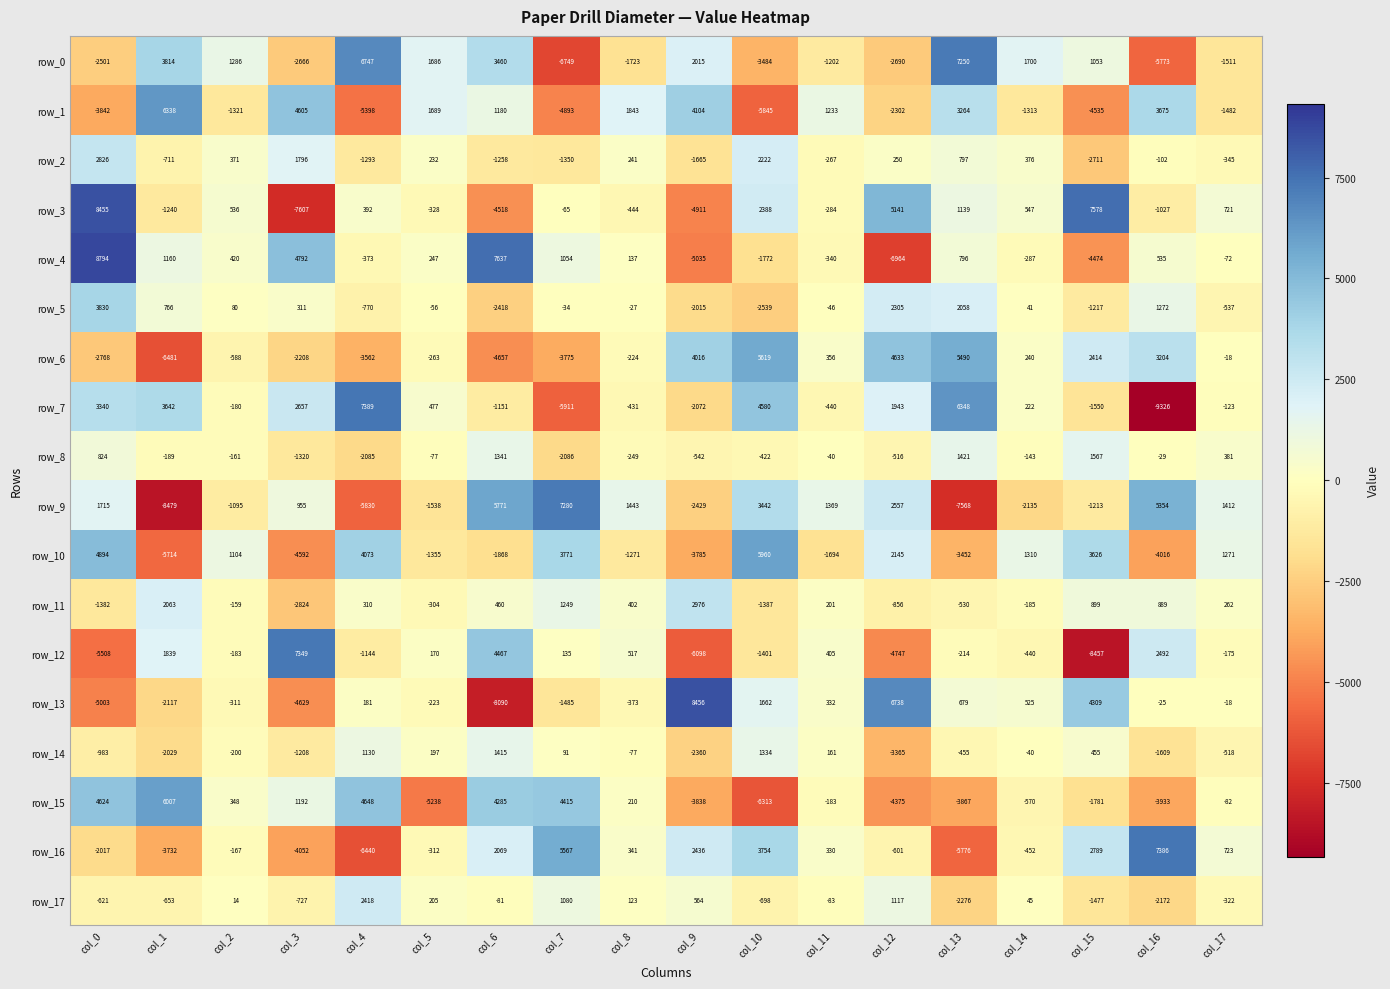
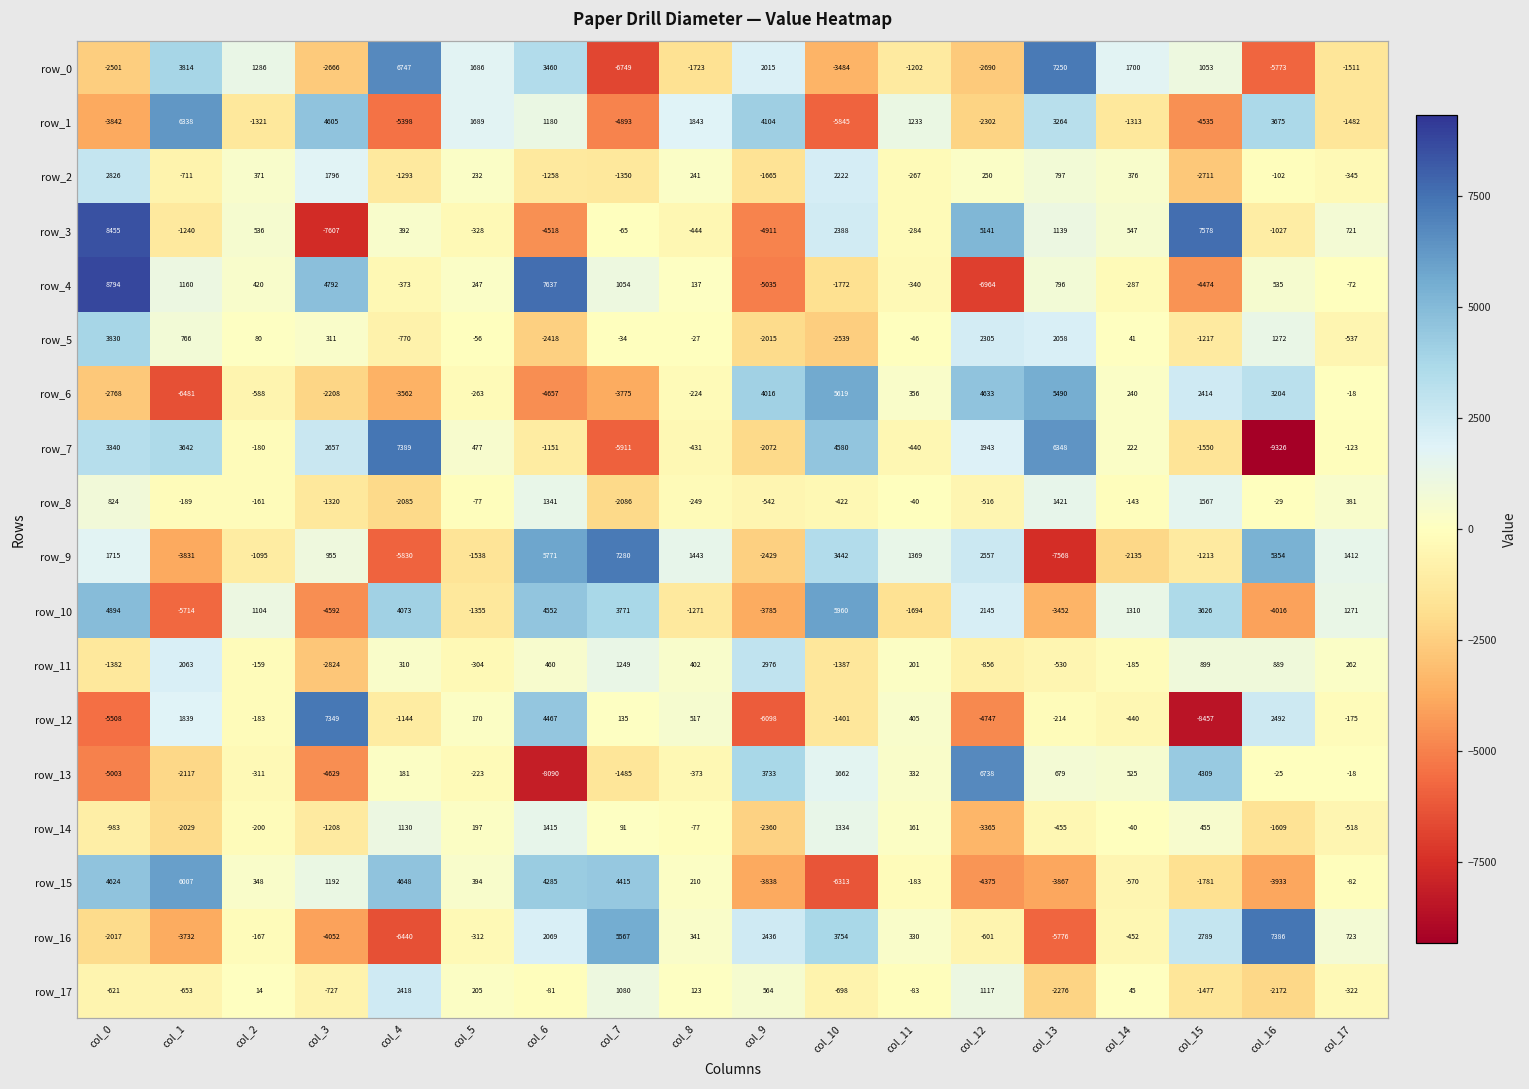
row_9, col_1: -8479 -> -3831
row_10, col_6: -1868 -> 4552
row_13, col_9: 8456 -> 3733
row_15, col_5: -5238 -> 394
